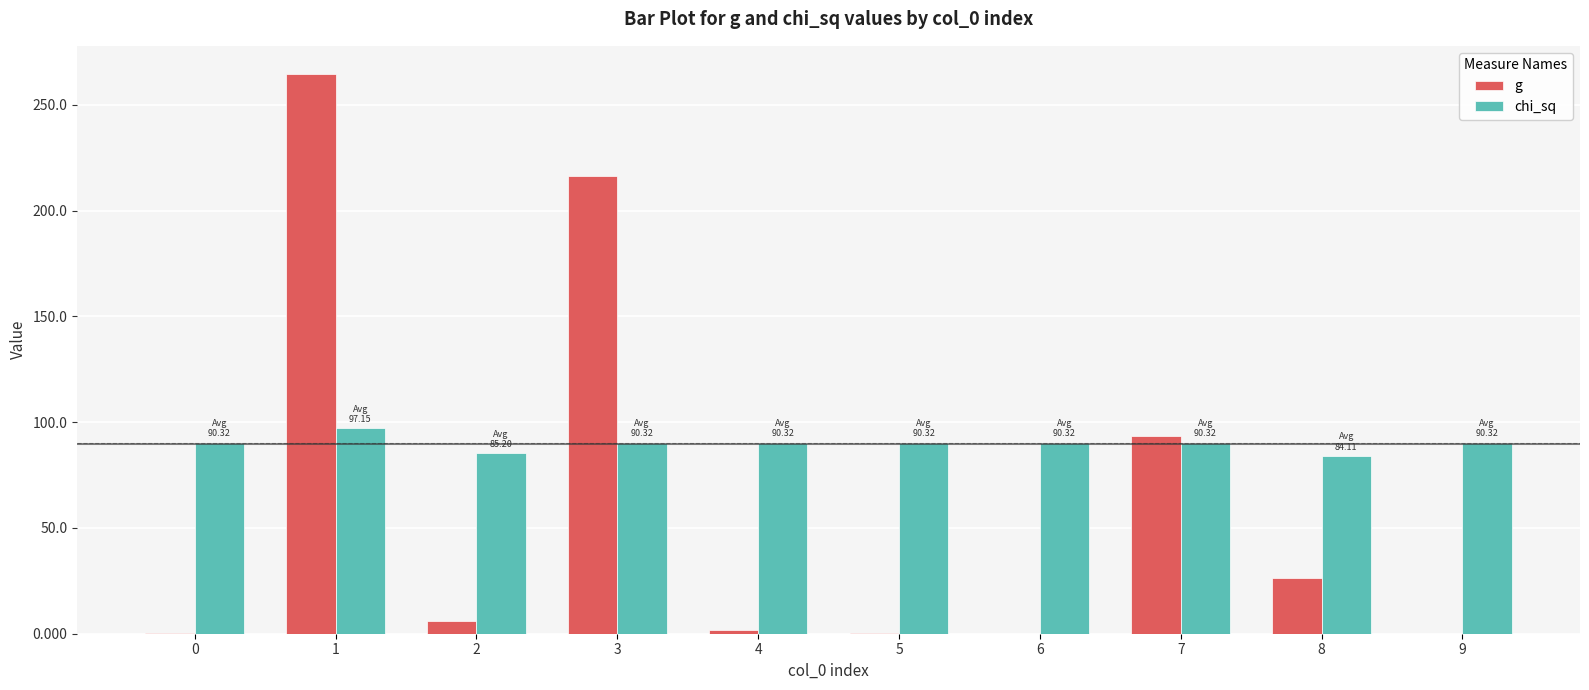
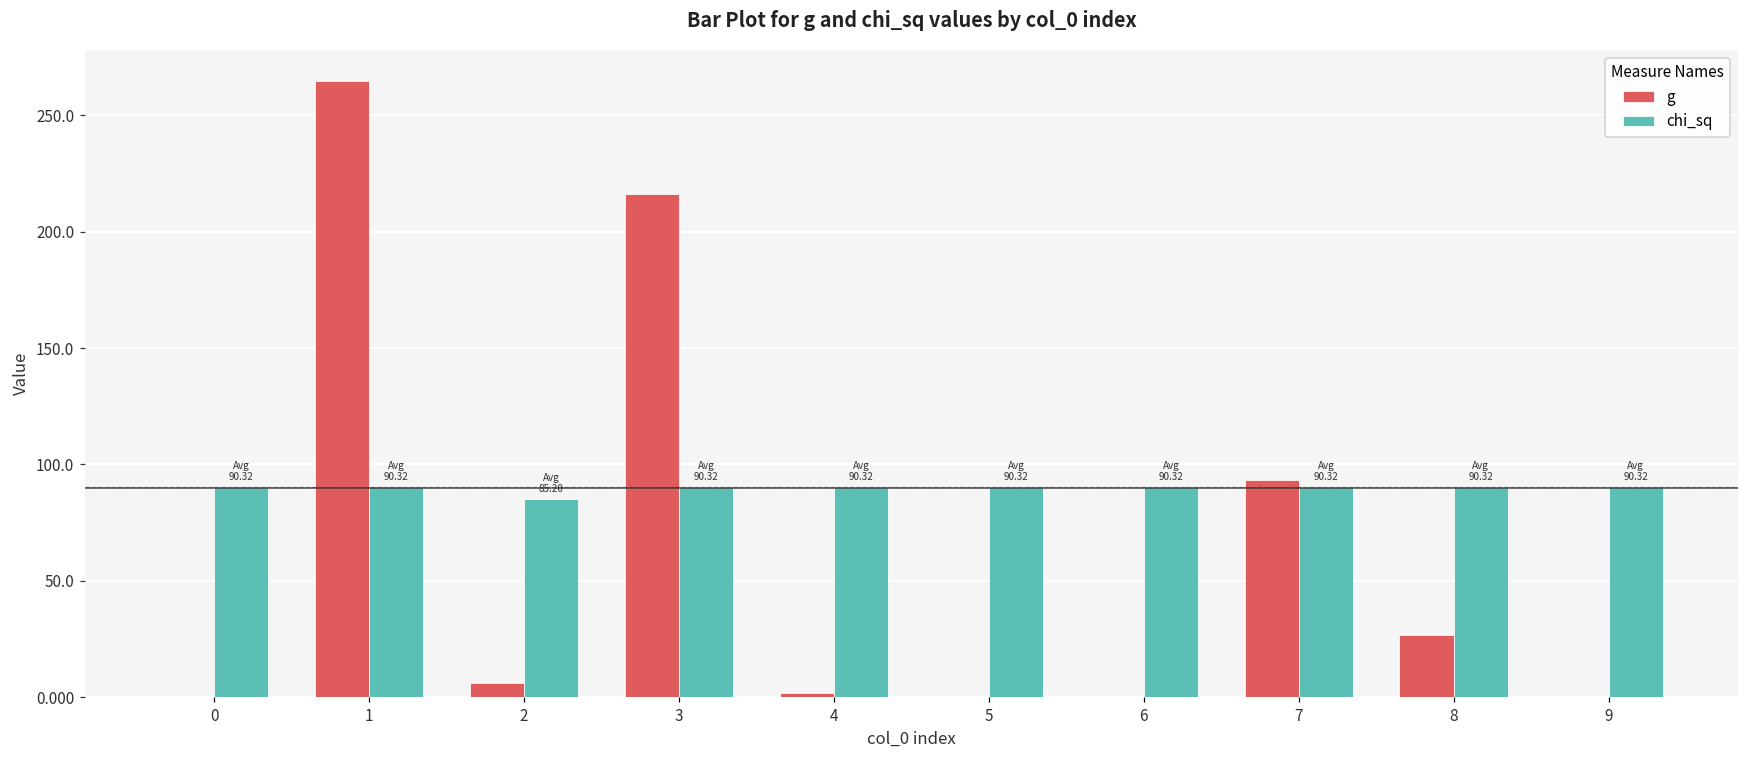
chi_sq, 1: 97.15 -> 90.32
chi_sq, 8: 84.11 -> 90.32
